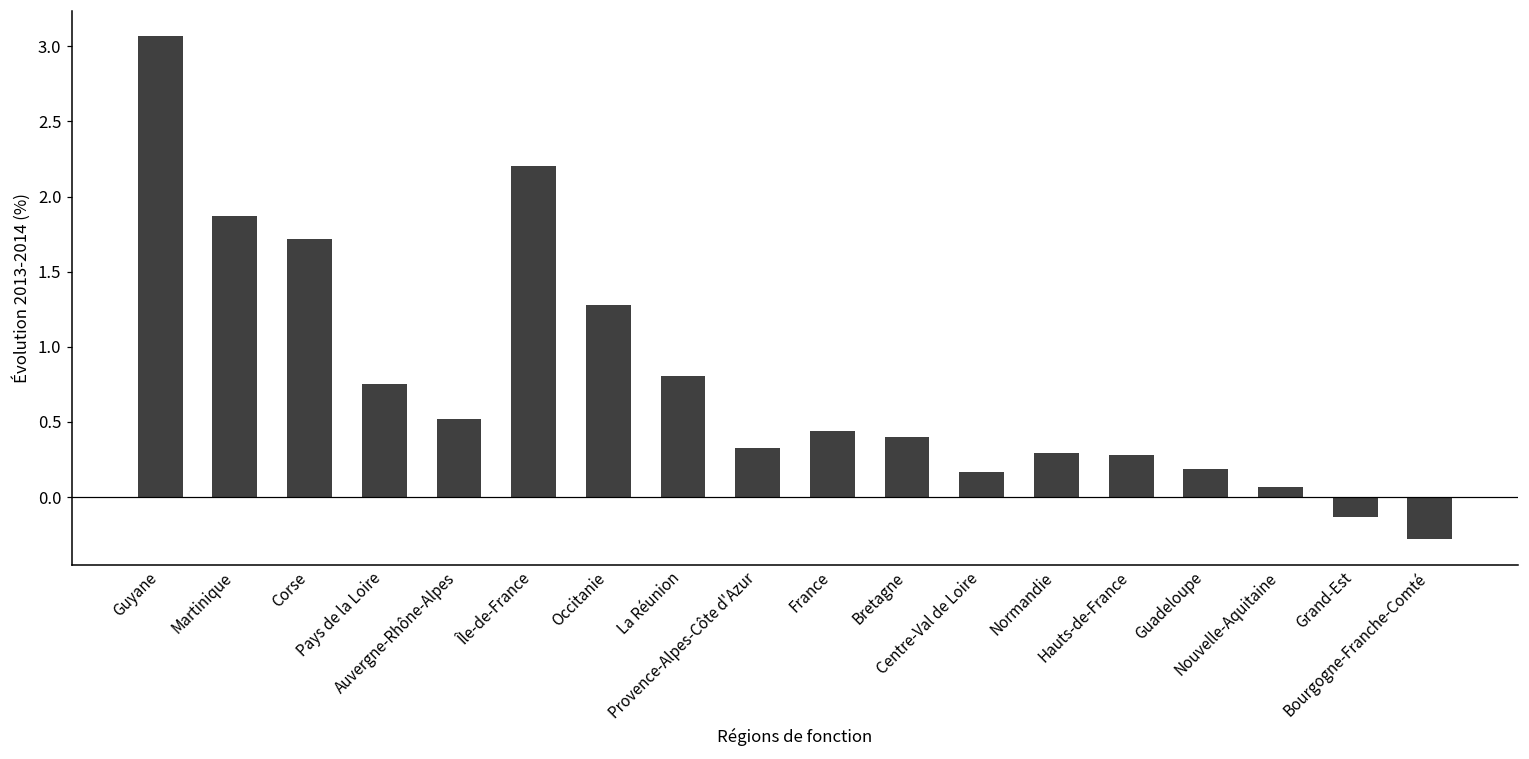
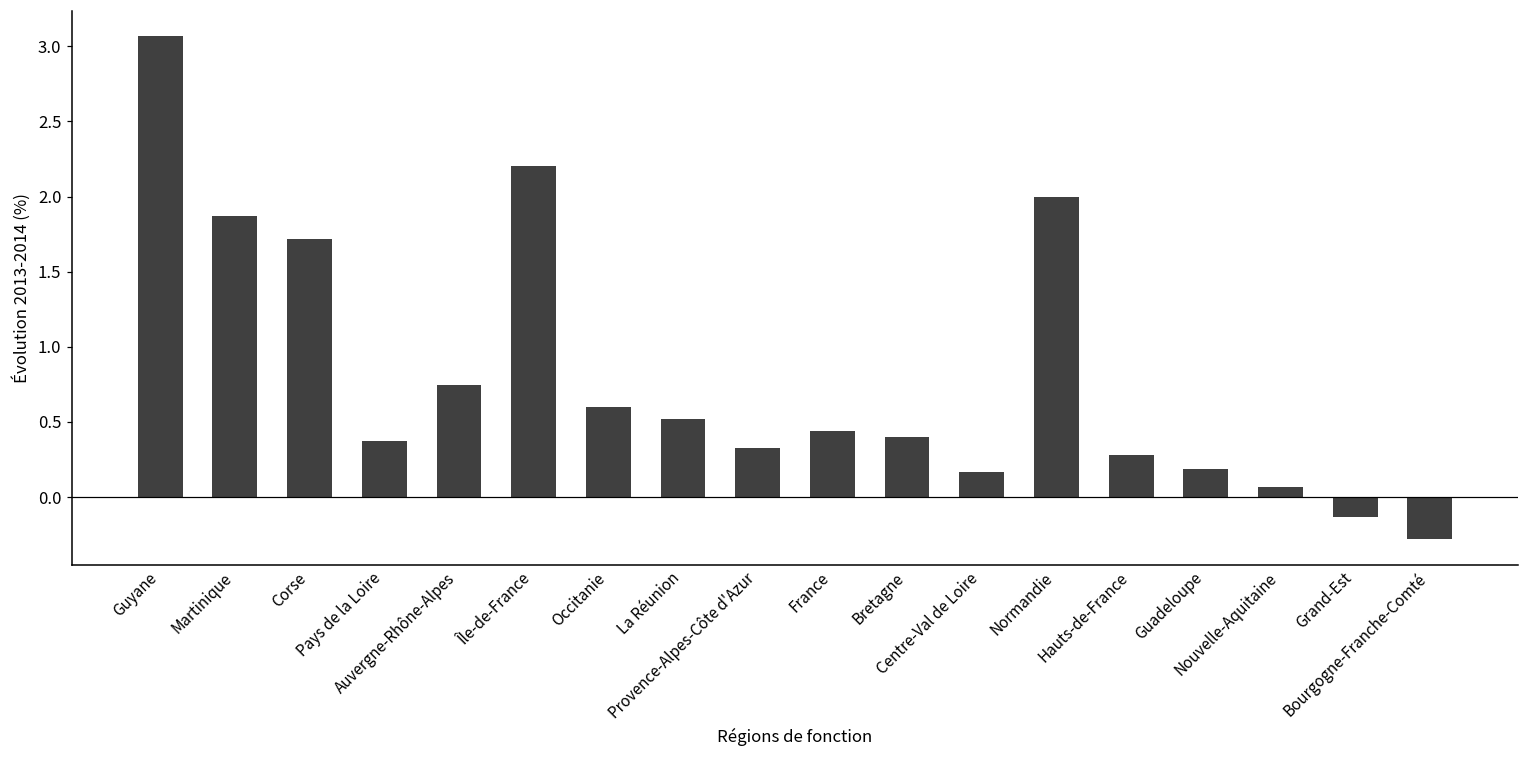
Pays de la Loire: 0.75 -> 0.37
Auvergne-Rhône-Alpes: 0.52 -> 0.75
Occitanie: 1.28 -> 0.60
La Réunion: 0.80 -> 0.52
Normandie: 0.29 -> 2.00
